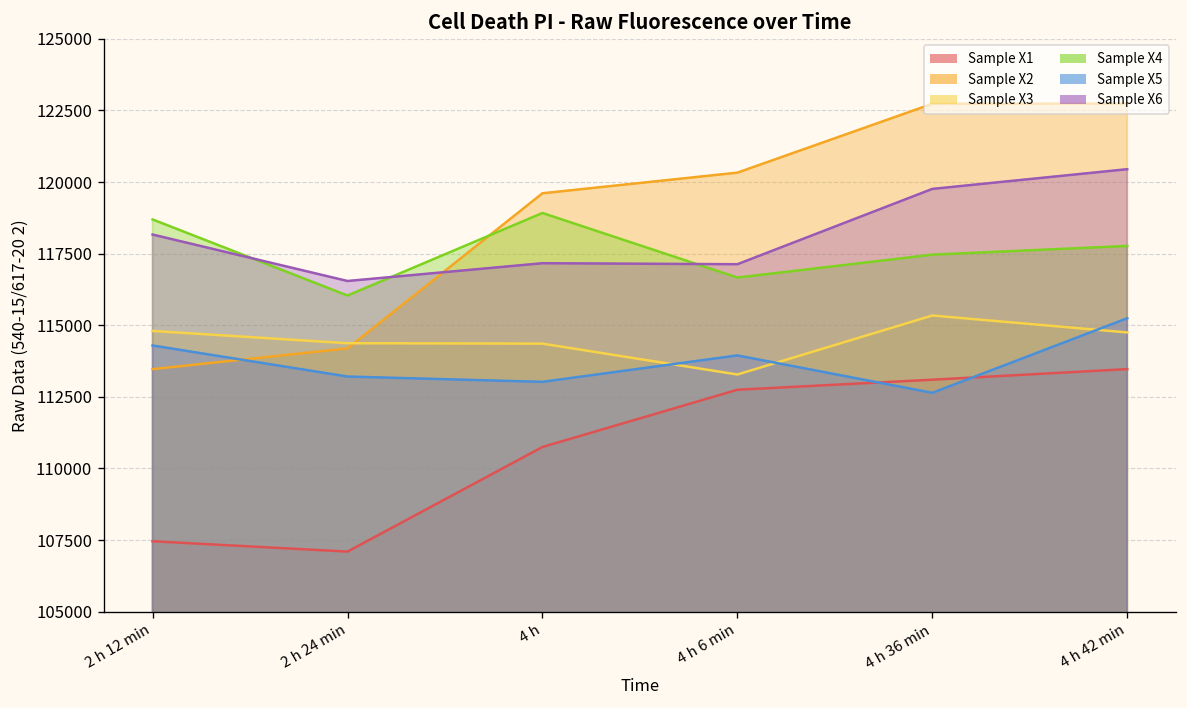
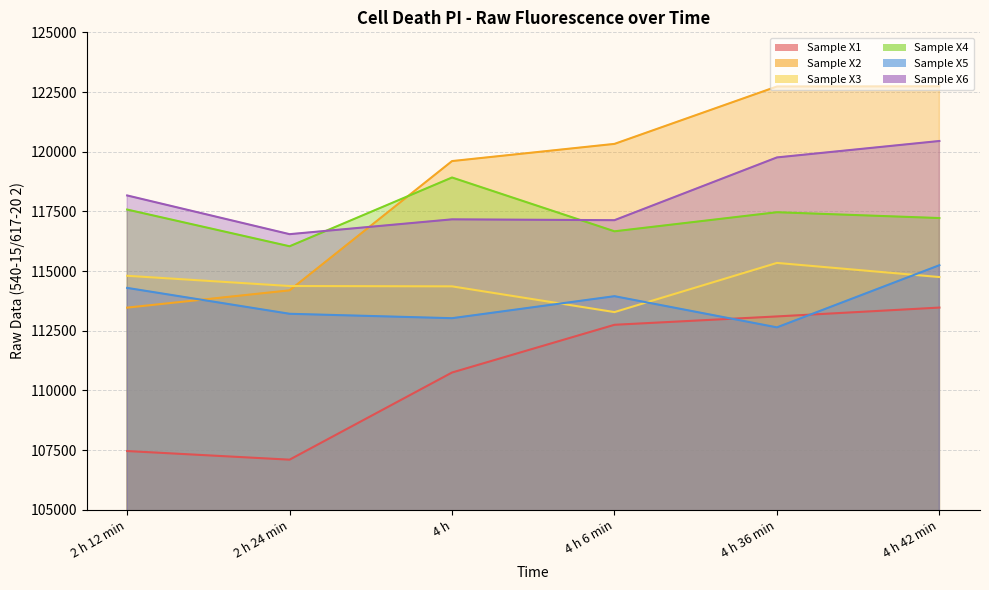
Sample X4, 2 h 12 min: 118700 -> 117600
Sample X4, 4 h 42 min: 117800 -> 117200
